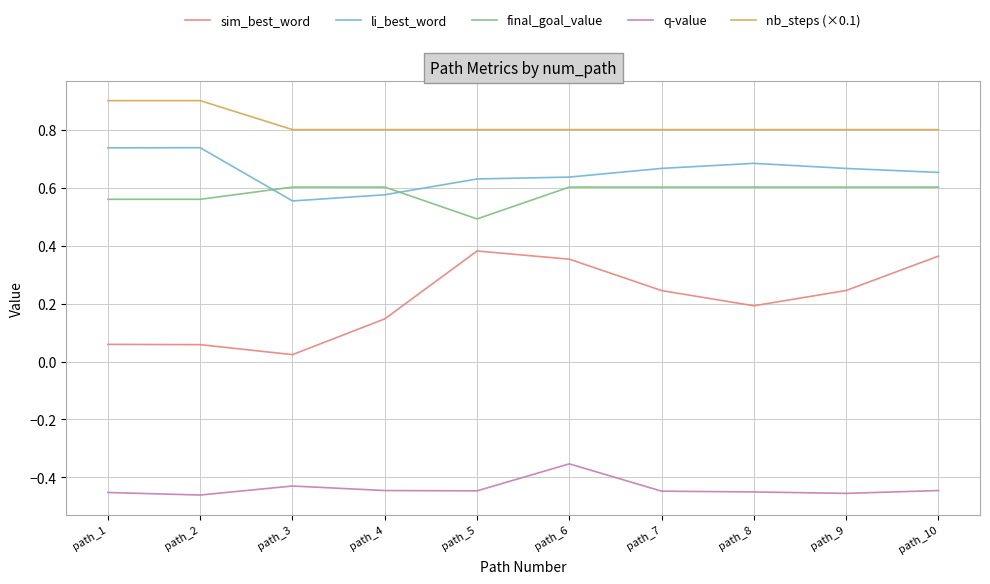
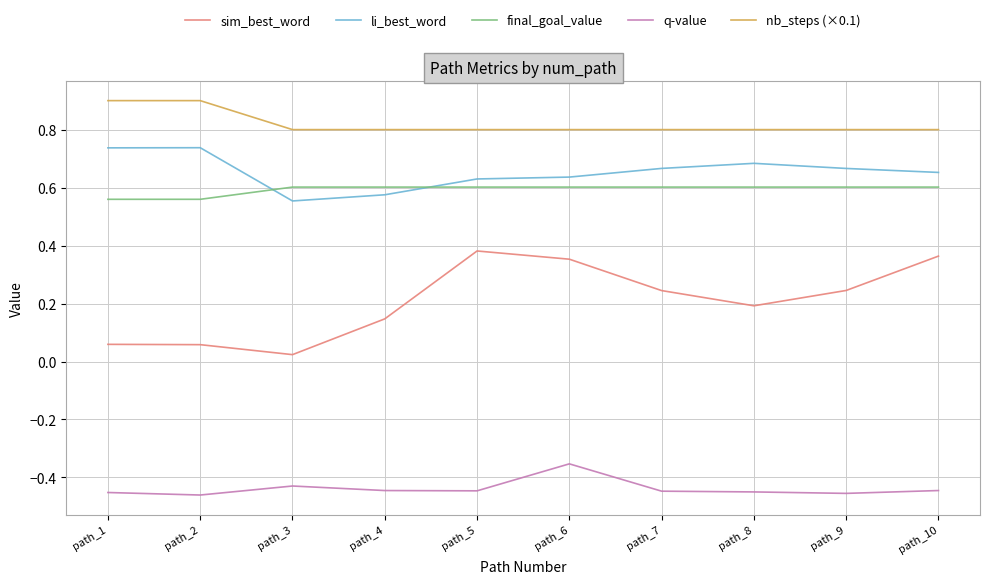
final_goal_value, path_5: 0.49 -> 0.60
